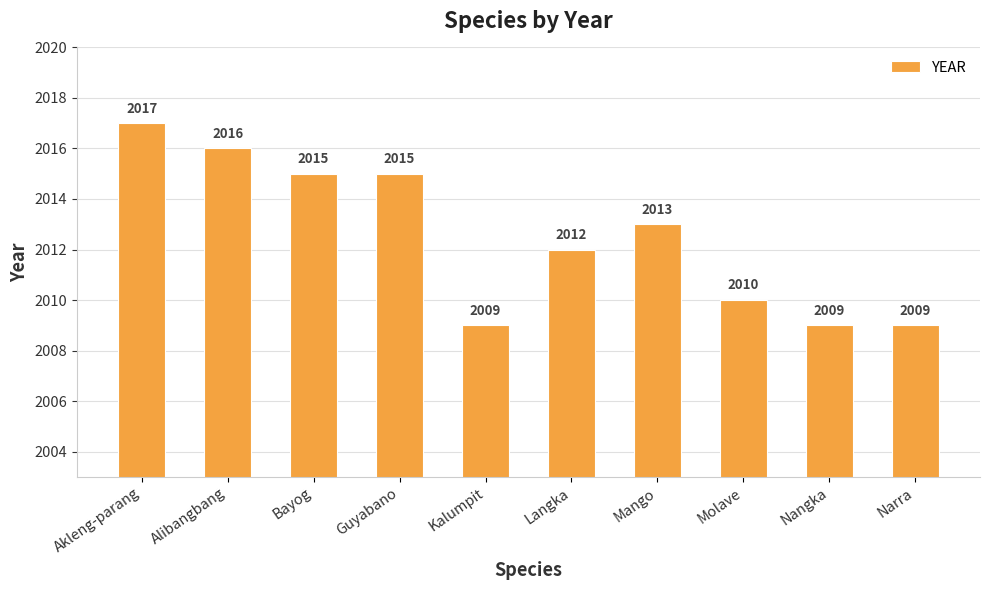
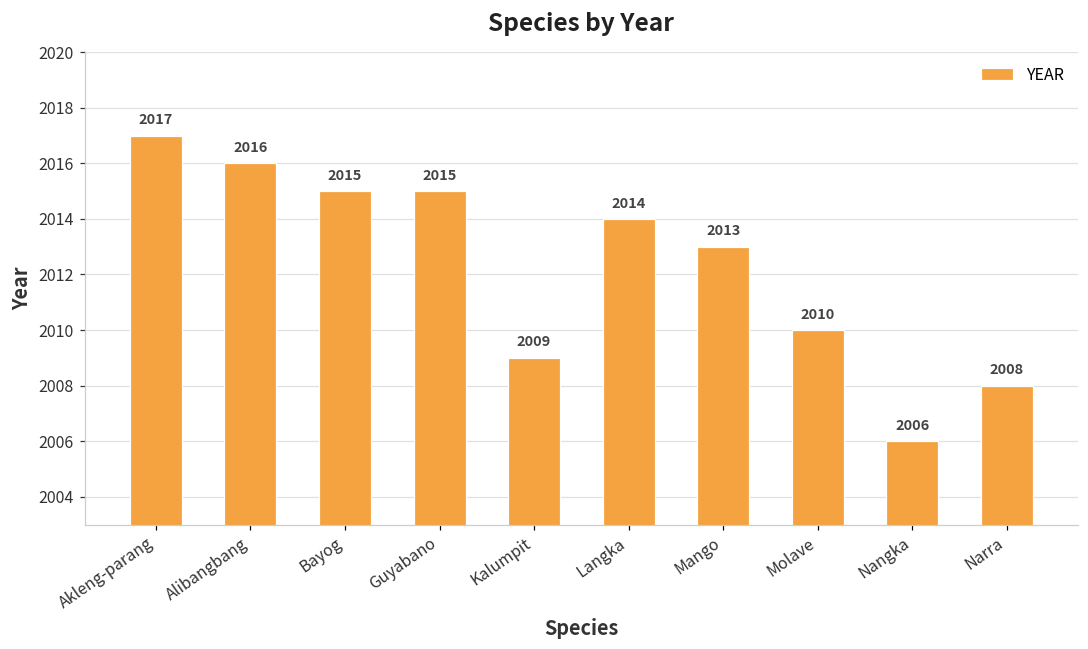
Langka: 2012 -> 2014
Nangka: 2009 -> 2006
Narra: 2009 -> 2008
